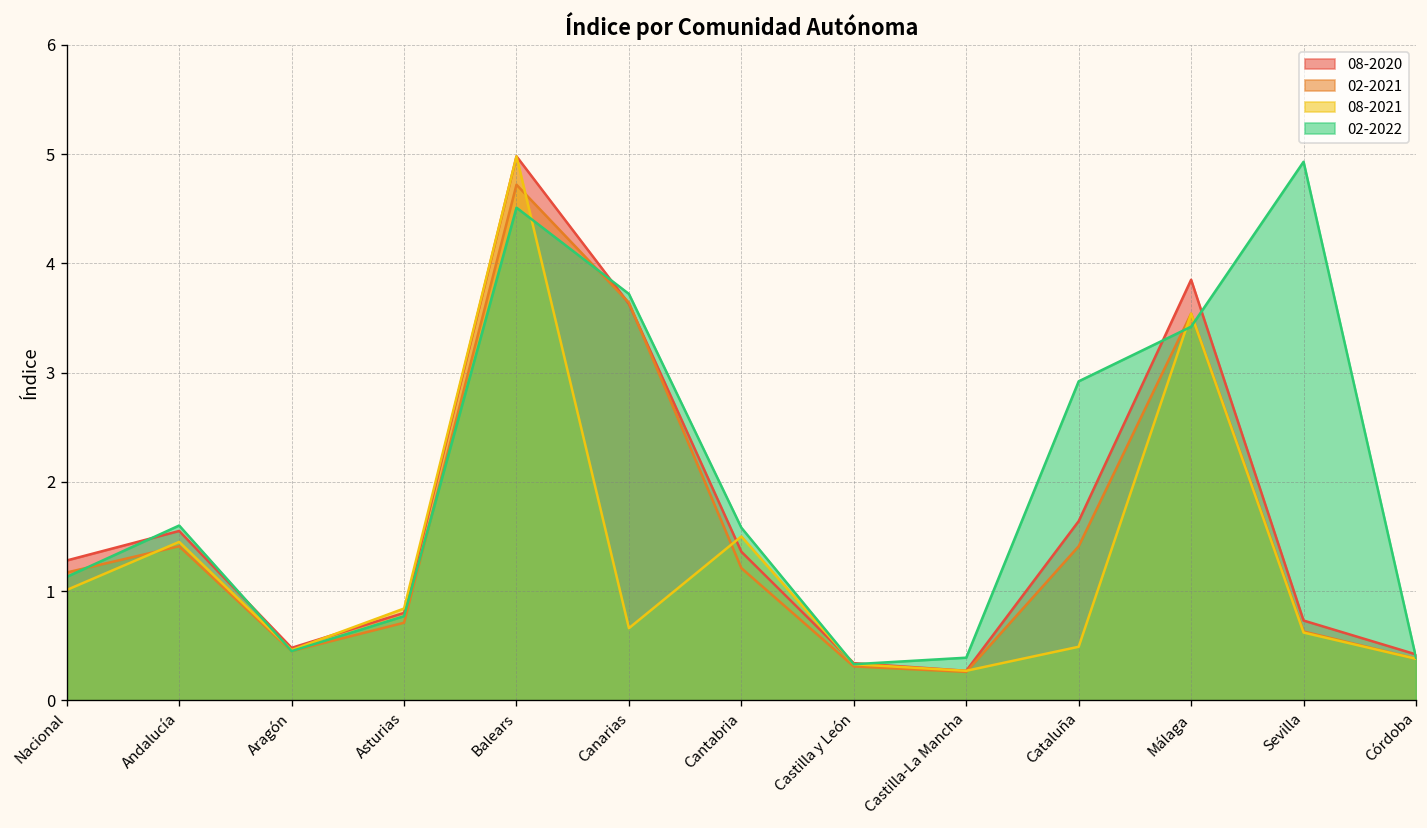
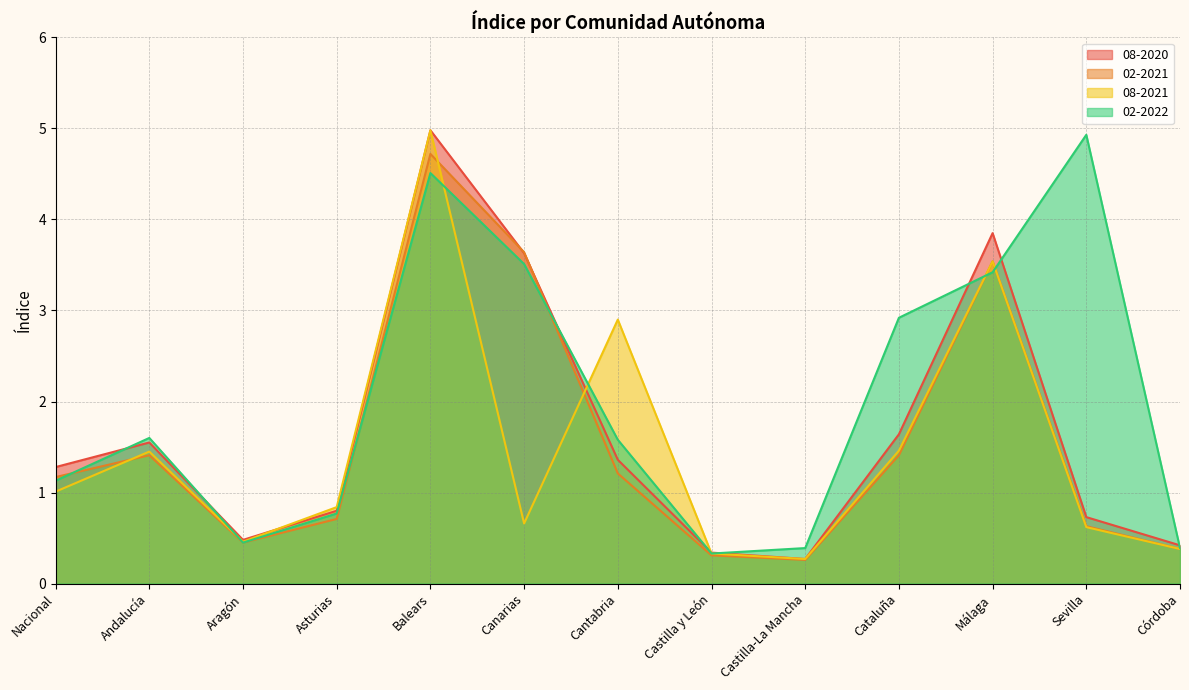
02-2022, Canarias: 3.7 -> 3.5
08-2021, Cantabria: 1.5 -> 2.9
08-2021, Cataluña: 0.5 -> 1.5
